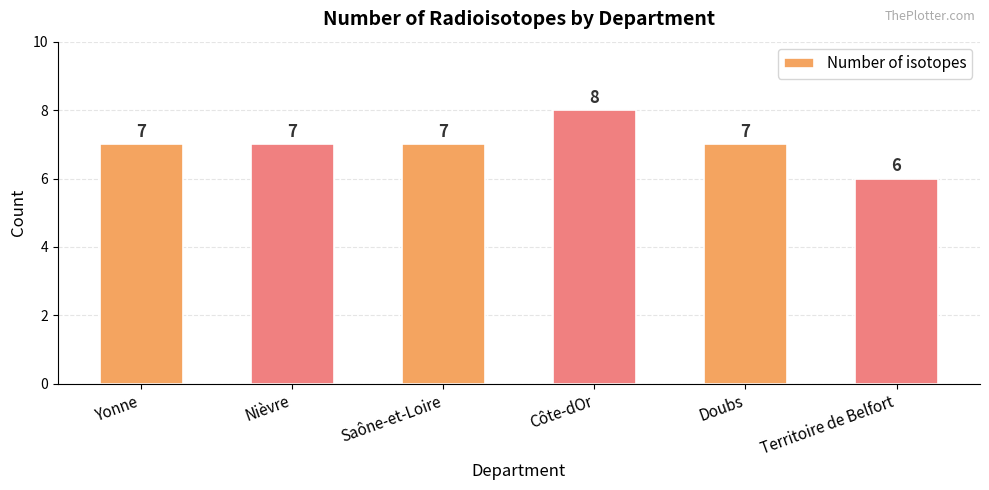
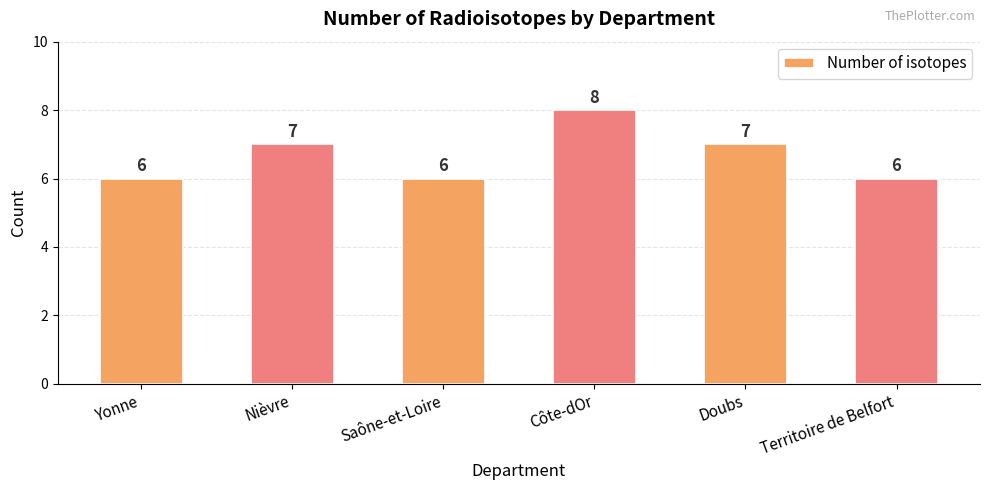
Yonne: 7 -> 6
Saône-et-Loire: 7 -> 6
